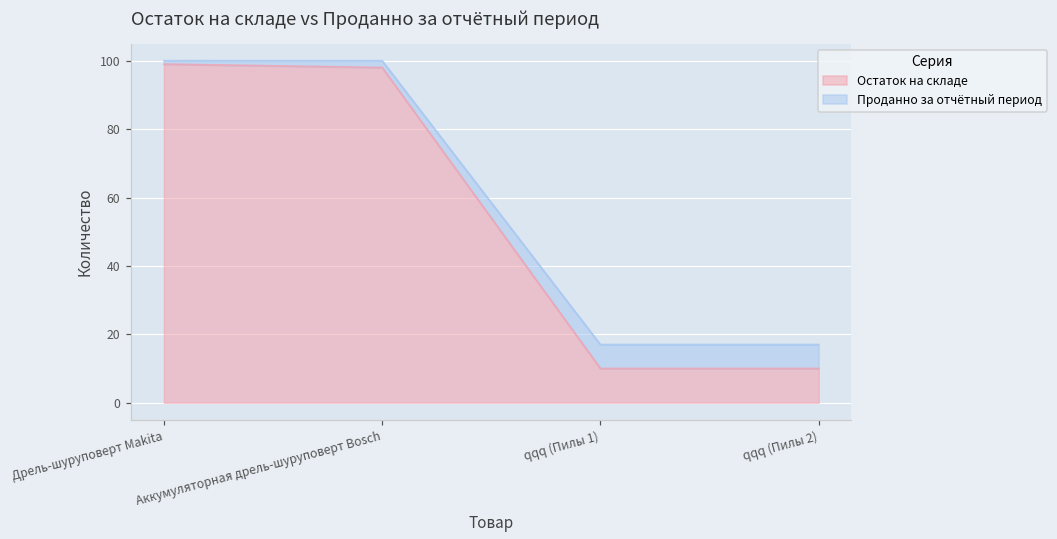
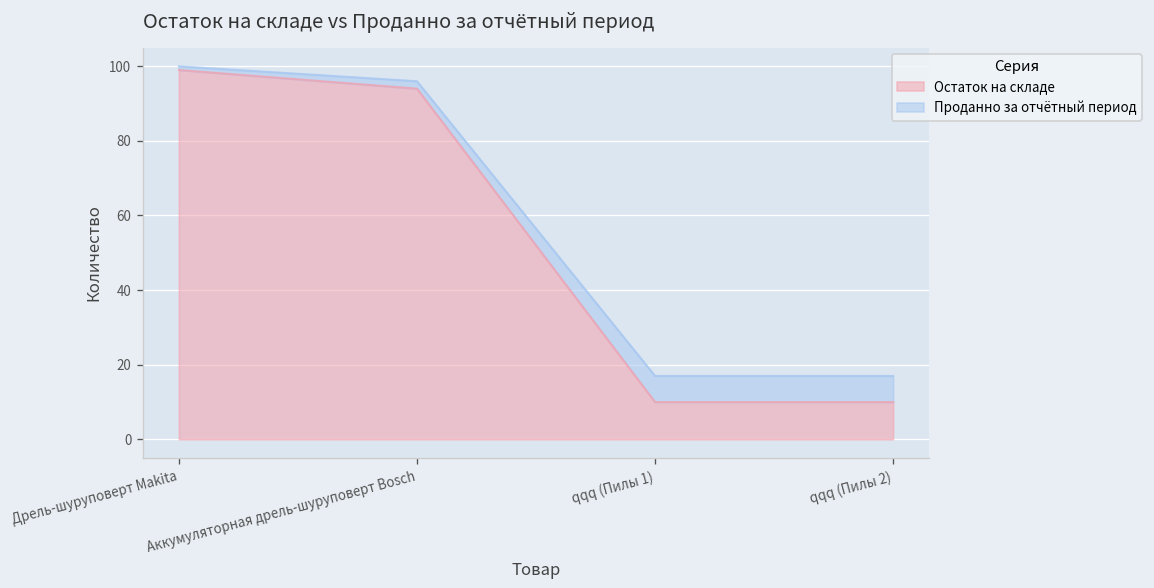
Остаток на складе, Аккумуляторная дрель-шуруповерт Bosch: 98 -> 94
